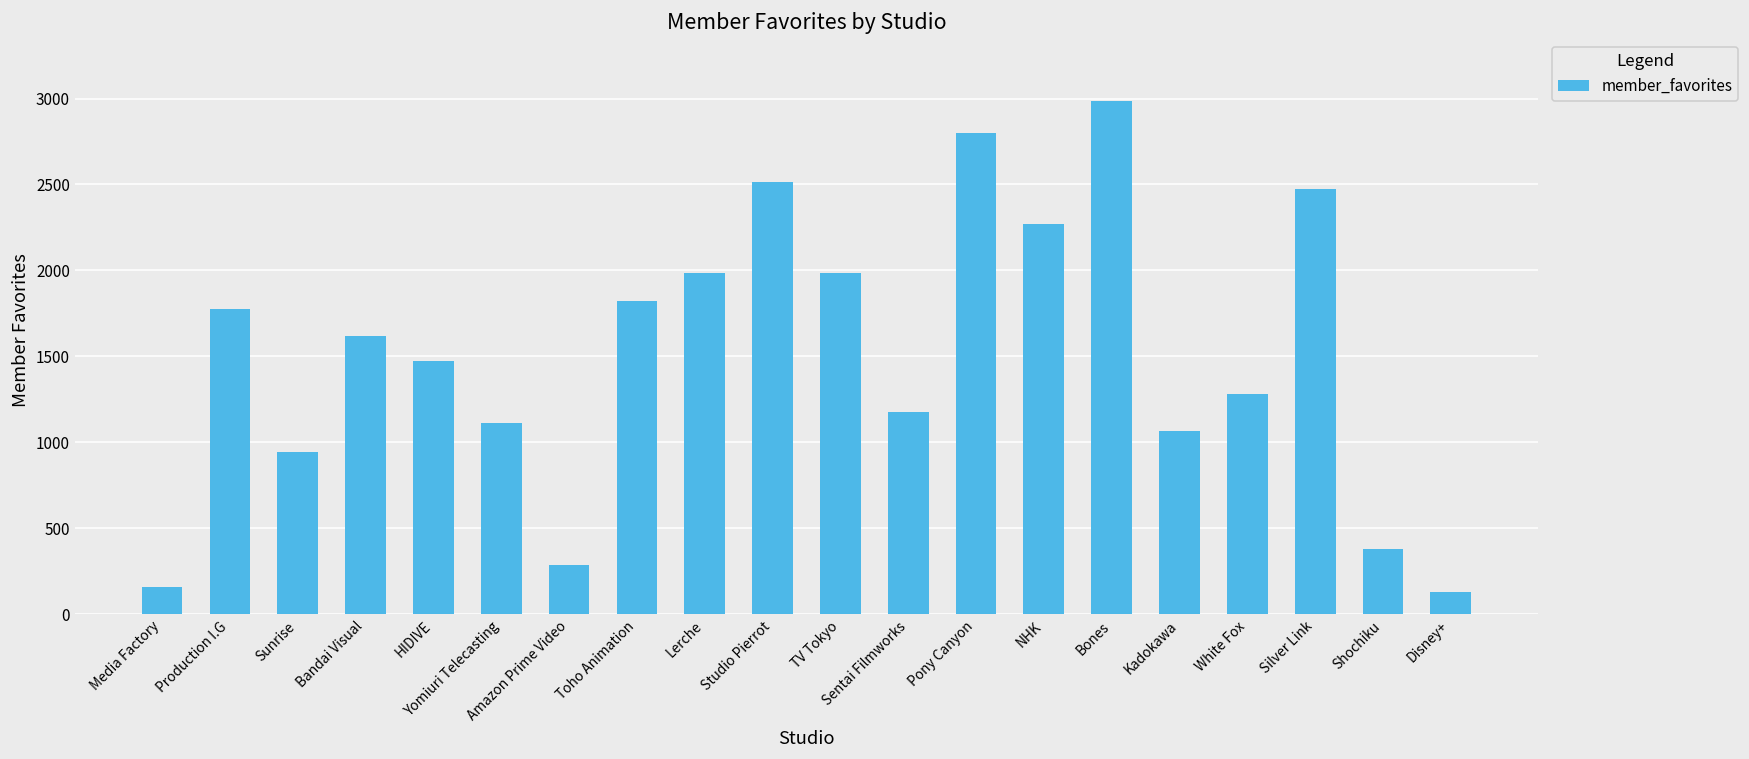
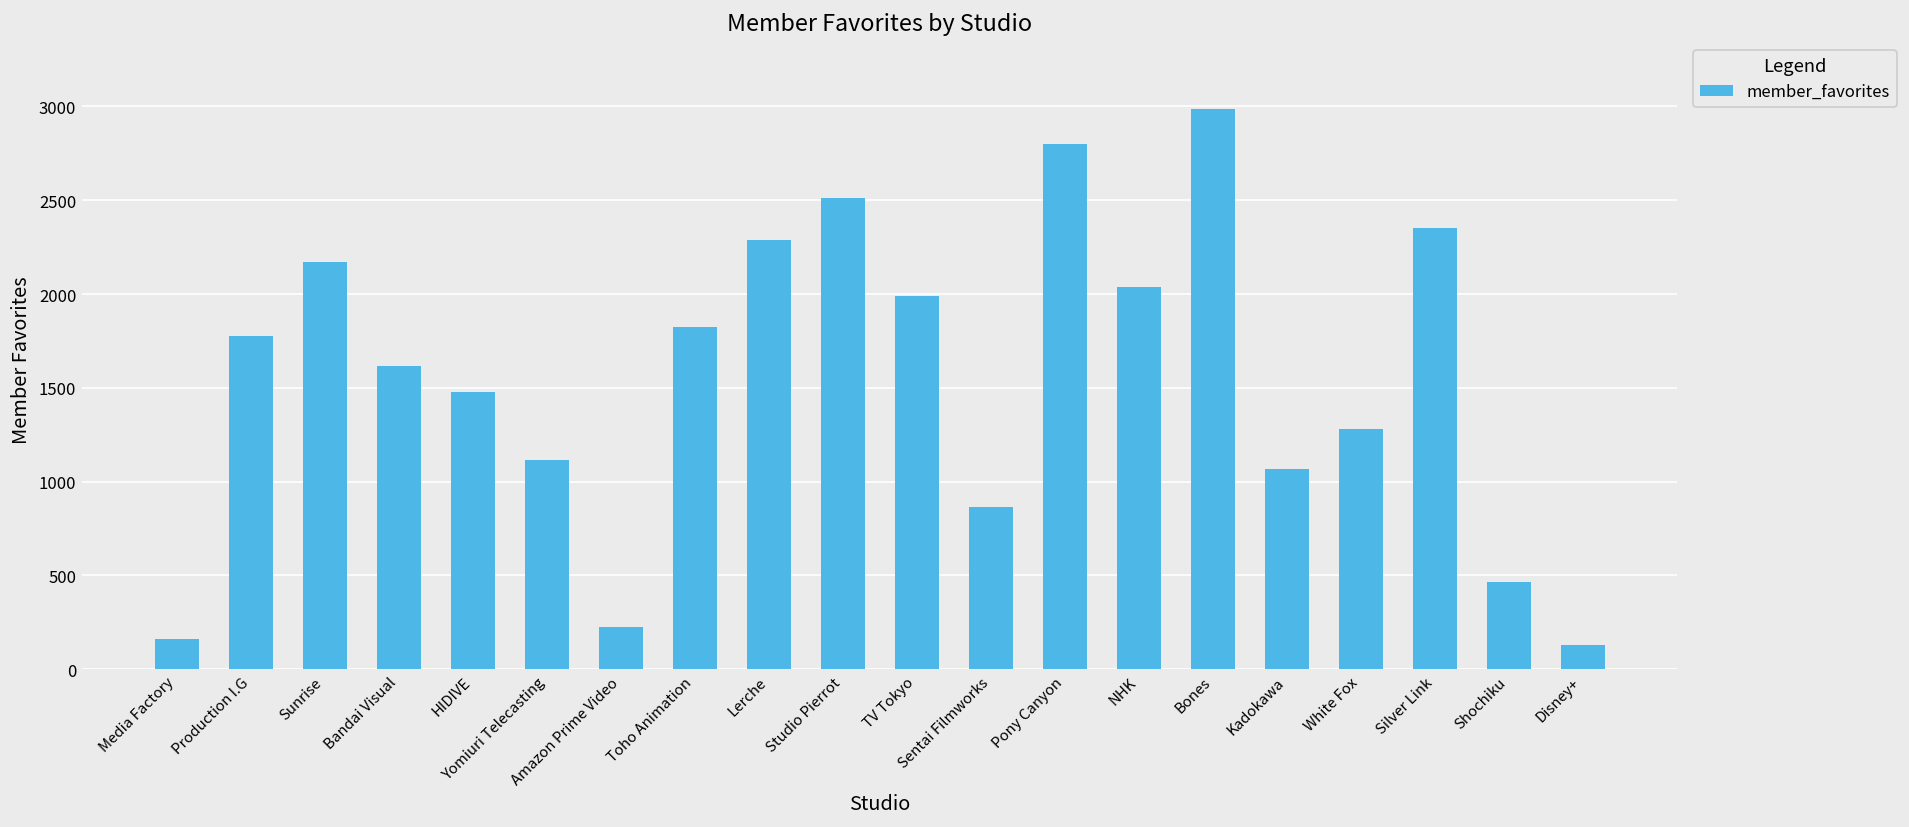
Sunrise: 940 -> 2170
Amazon Prime Video: 290 -> 220
Lerche: 1980 -> 2290
Sentai Filmworks: 1180 -> 860
NHK: 2270 -> 2040
Silver Link: 2470 -> 2350
Shochiku: 380 -> 470
